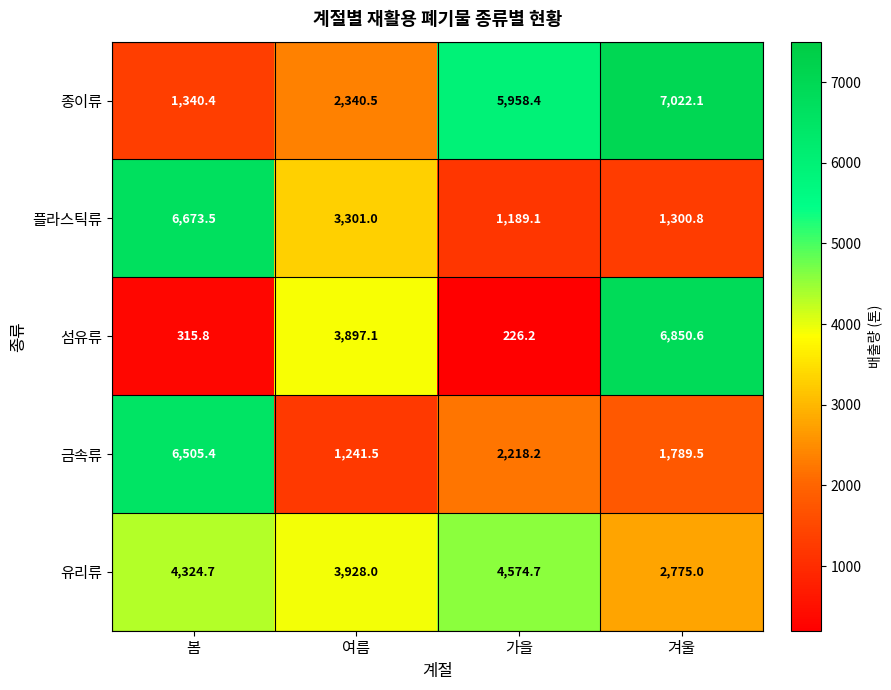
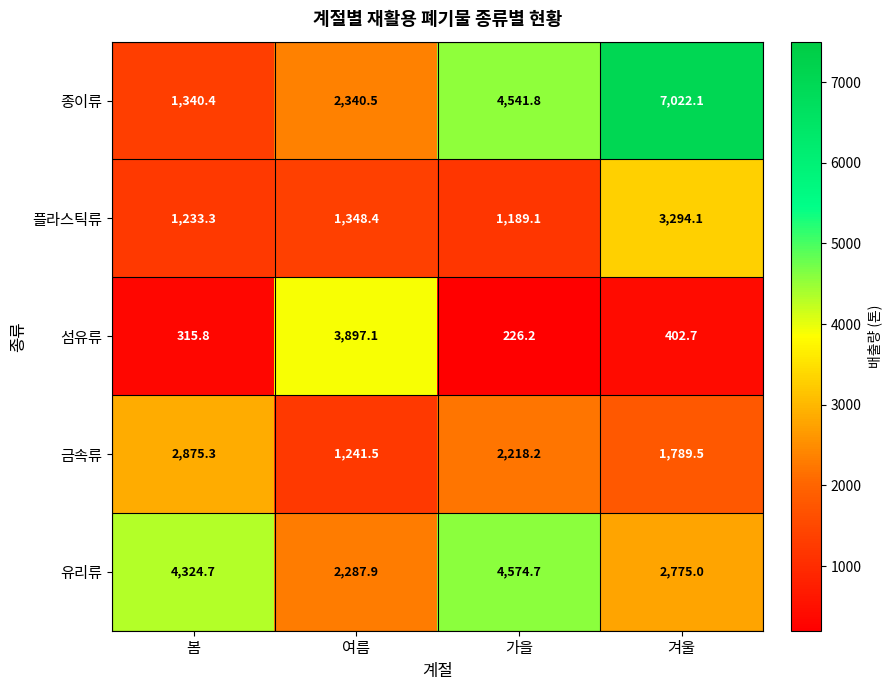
종이류, 가을: 5,958.4 -> 4,541.8
플라스틱류, 봄: 6,673.5 -> 1,233.3
플라스틱류, 여름: 3,301.0 -> 1,348.4
플라스틱류, 겨울: 1,300.8 -> 3,294.1
섬유류, 겨울: 6,850.6 -> 402.7
금속류, 봄: 6,505.4 -> 2,875.3
유리류, 여름: 3,928.0 -> 2,287.9
